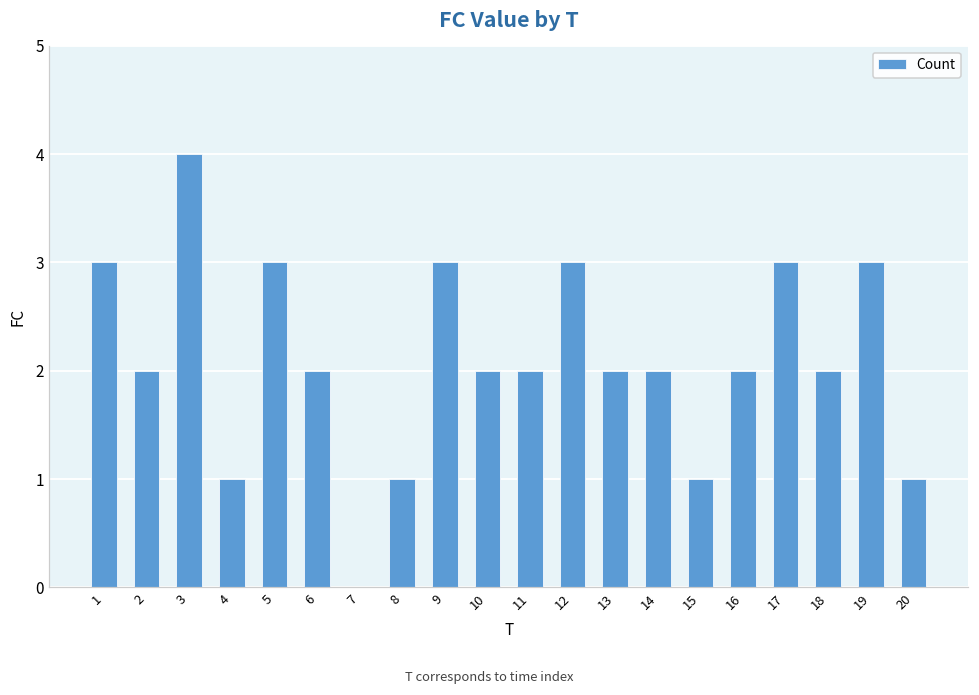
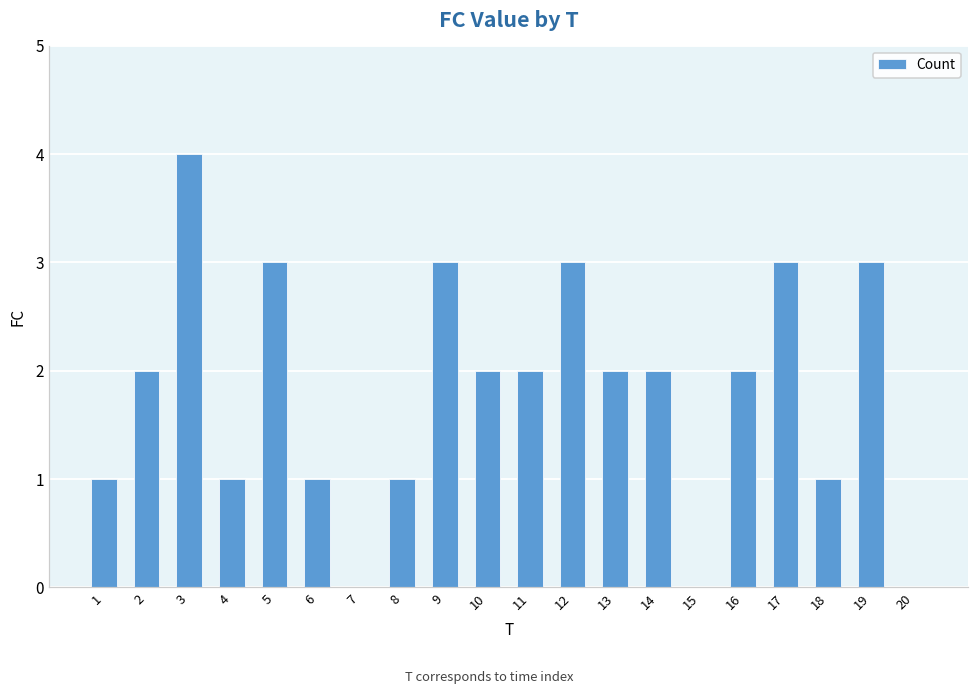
1: 3 -> 1
6: 2 -> 1
15: 1 -> 0
18: 2 -> 1
20: 1 -> 0
